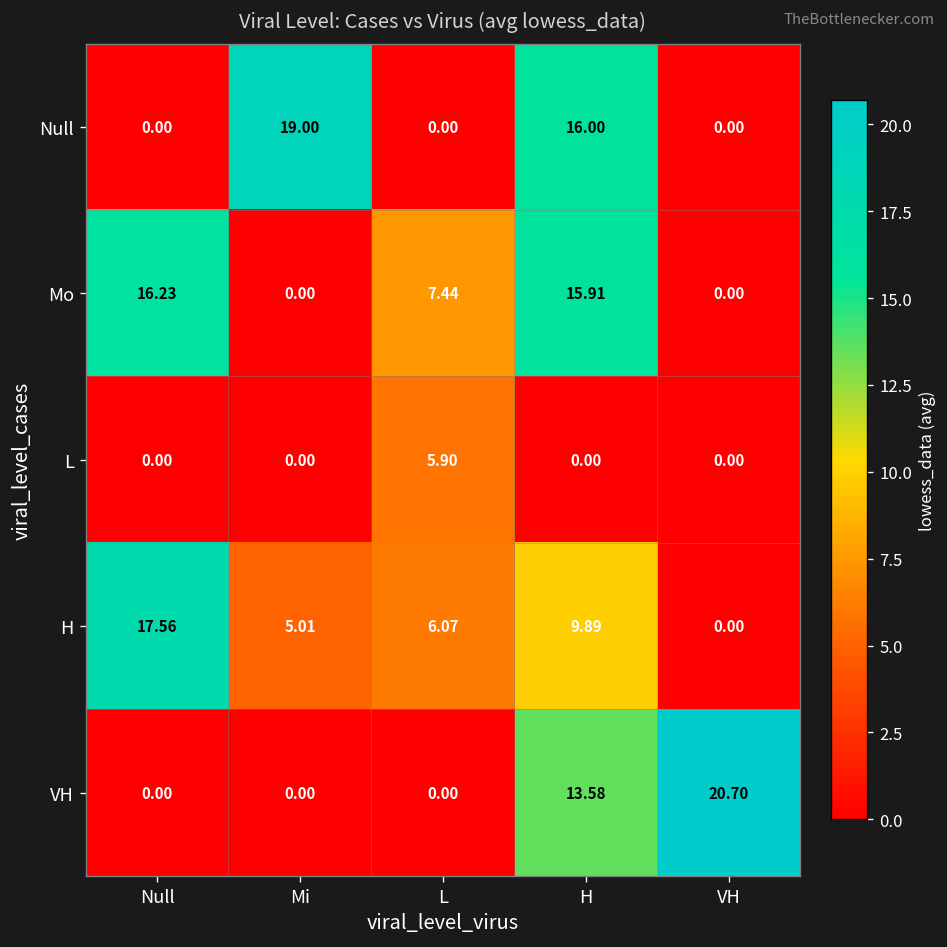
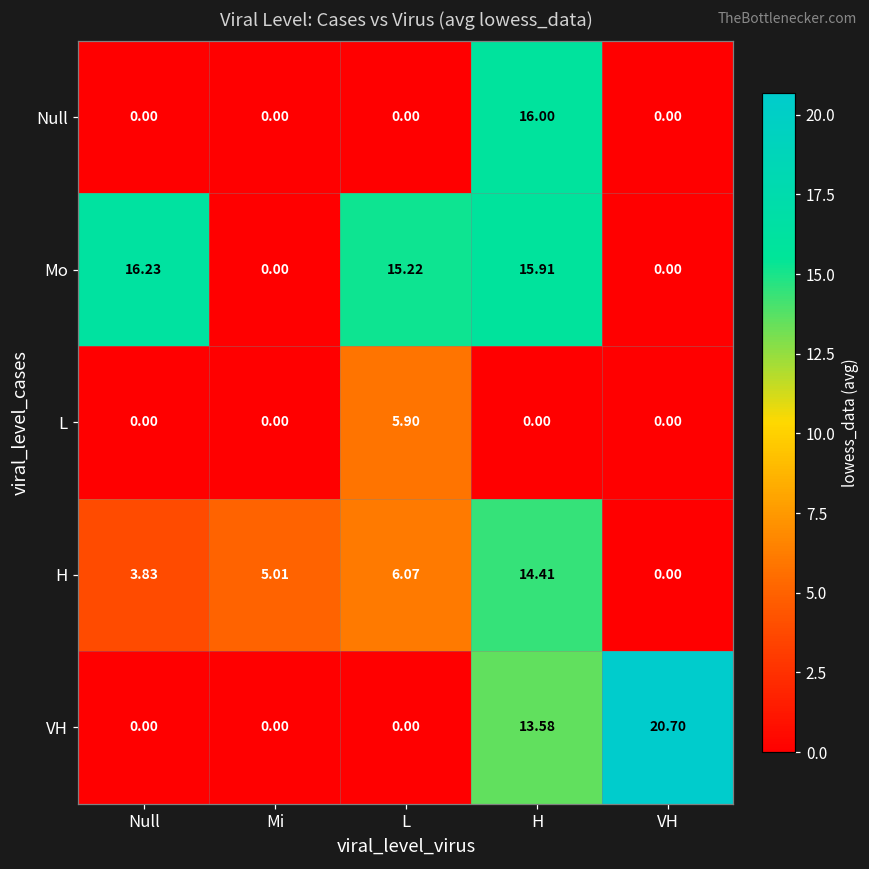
Null, Mi: 19.00 -> 0.00
Mo, L: 7.44 -> 15.22
H, Null: 17.56 -> 3.83
H, H: 9.89 -> 14.41
